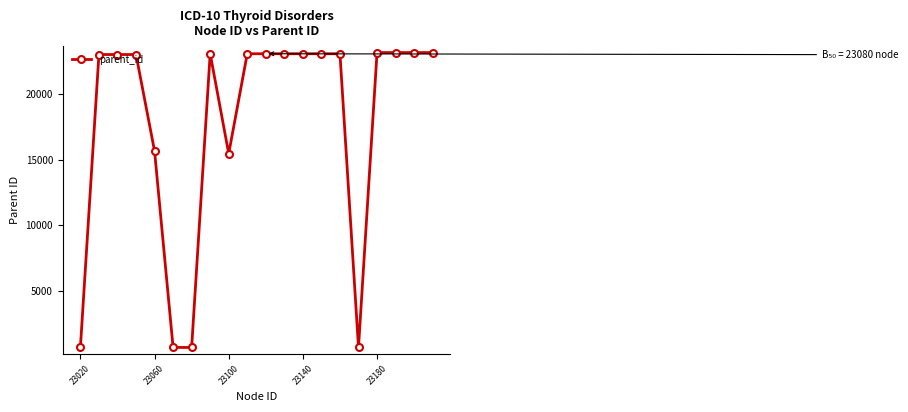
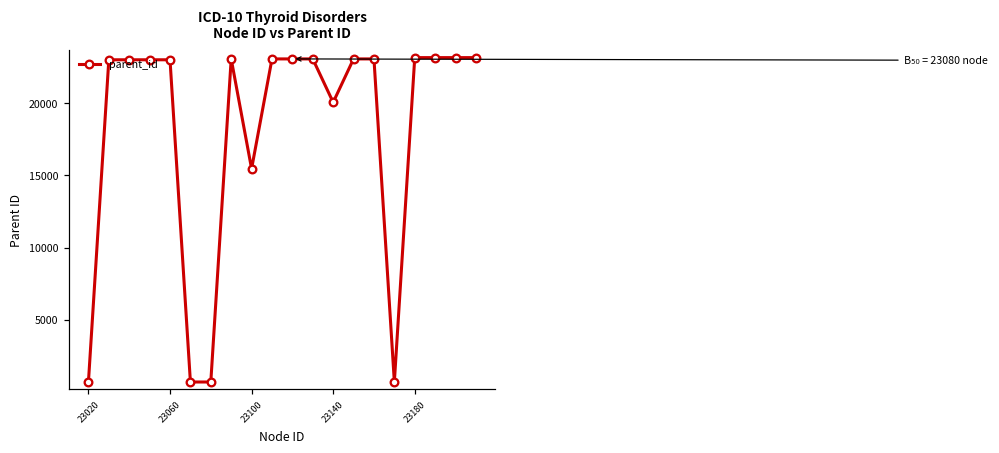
23060: 15700 -> 23000
23140: 23100 -> 20100
